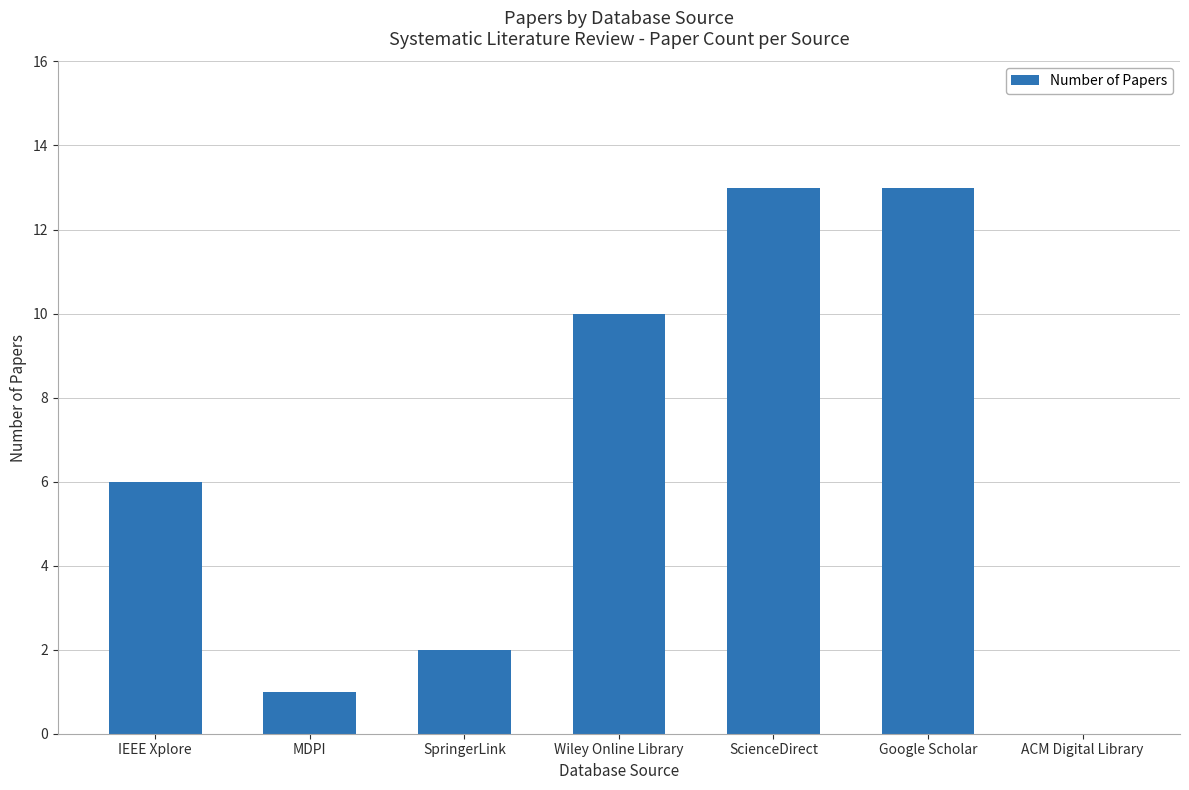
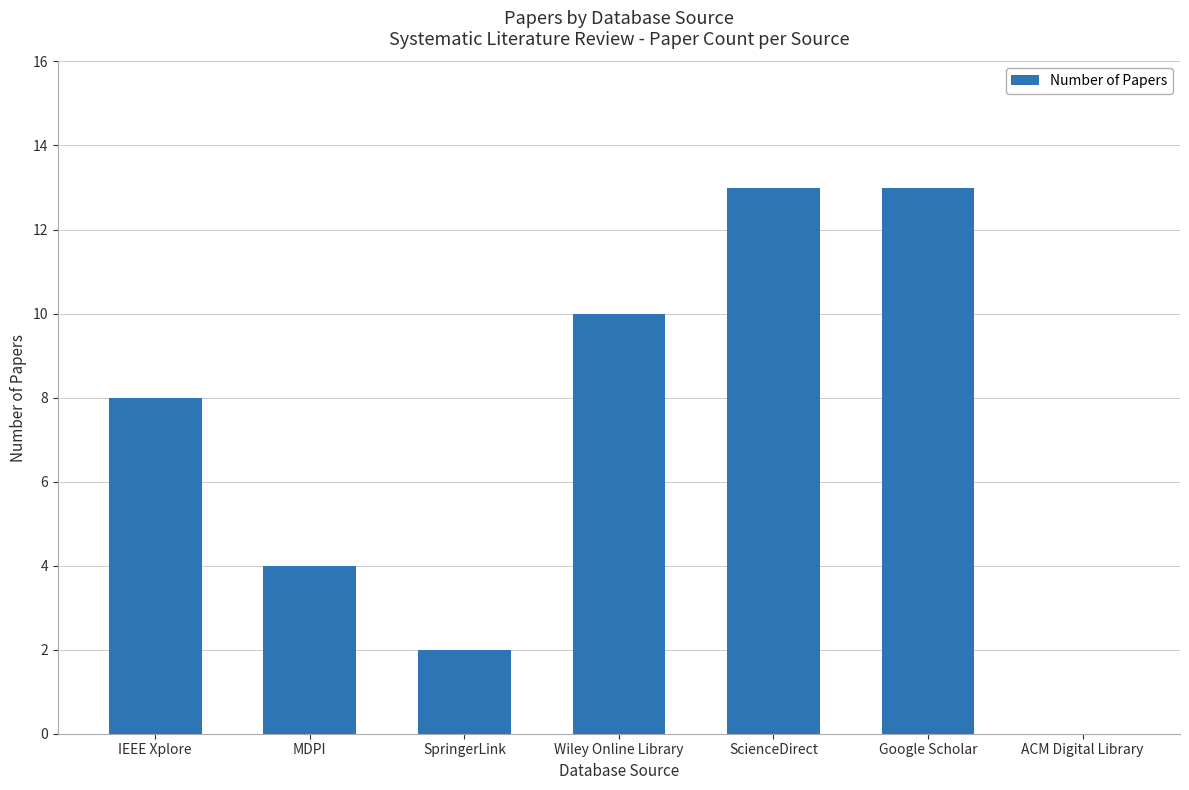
IEEE Xplore: 6 -> 8
MDPI: 1 -> 4
